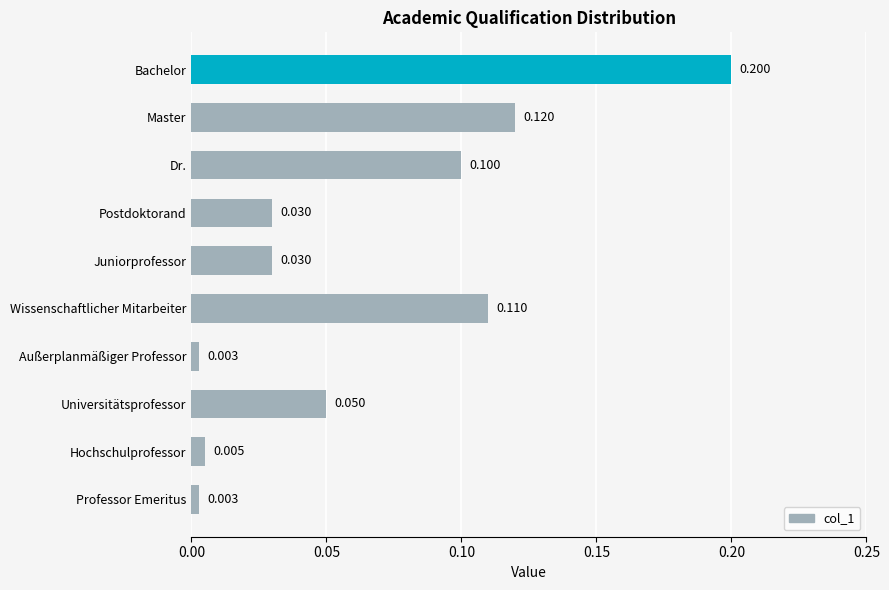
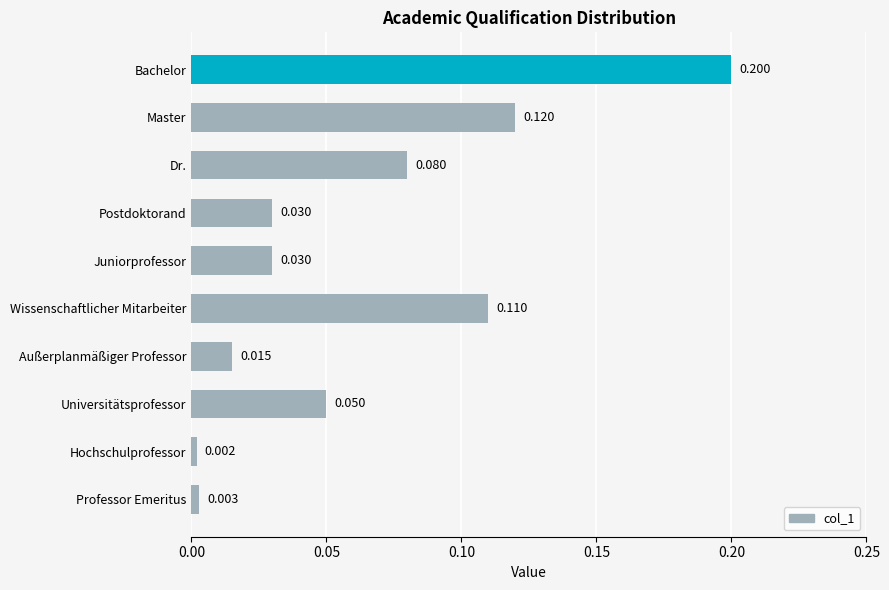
Dr.: 0.100 -> 0.080
Außerplanmäßiger Professor: 0.003 -> 0.015
Hochschulprofessor: 0.005 -> 0.002
